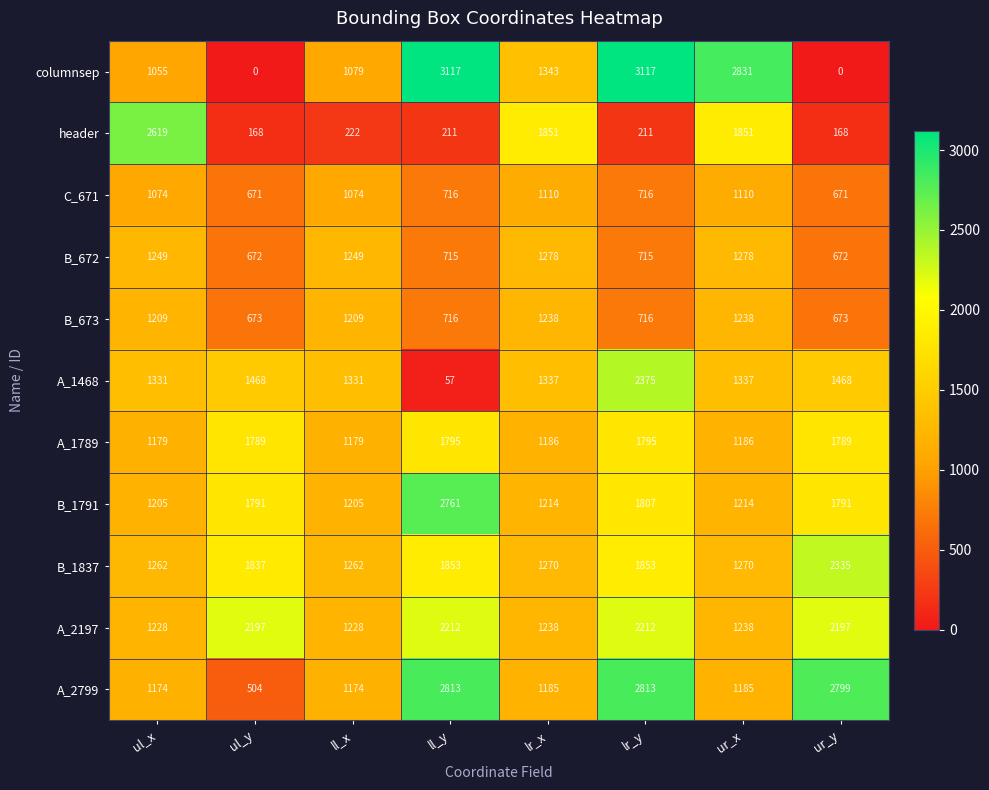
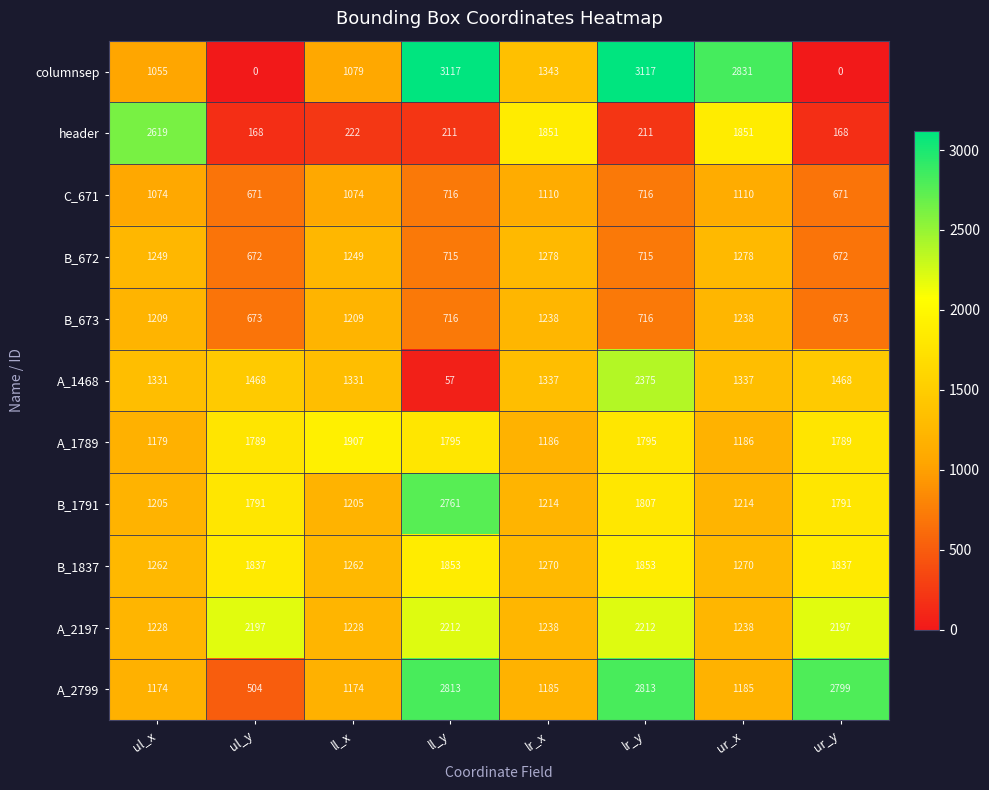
A_1789, ll_x: 1179 -> 1907
B_1837, ur_y: 2335 -> 1837
